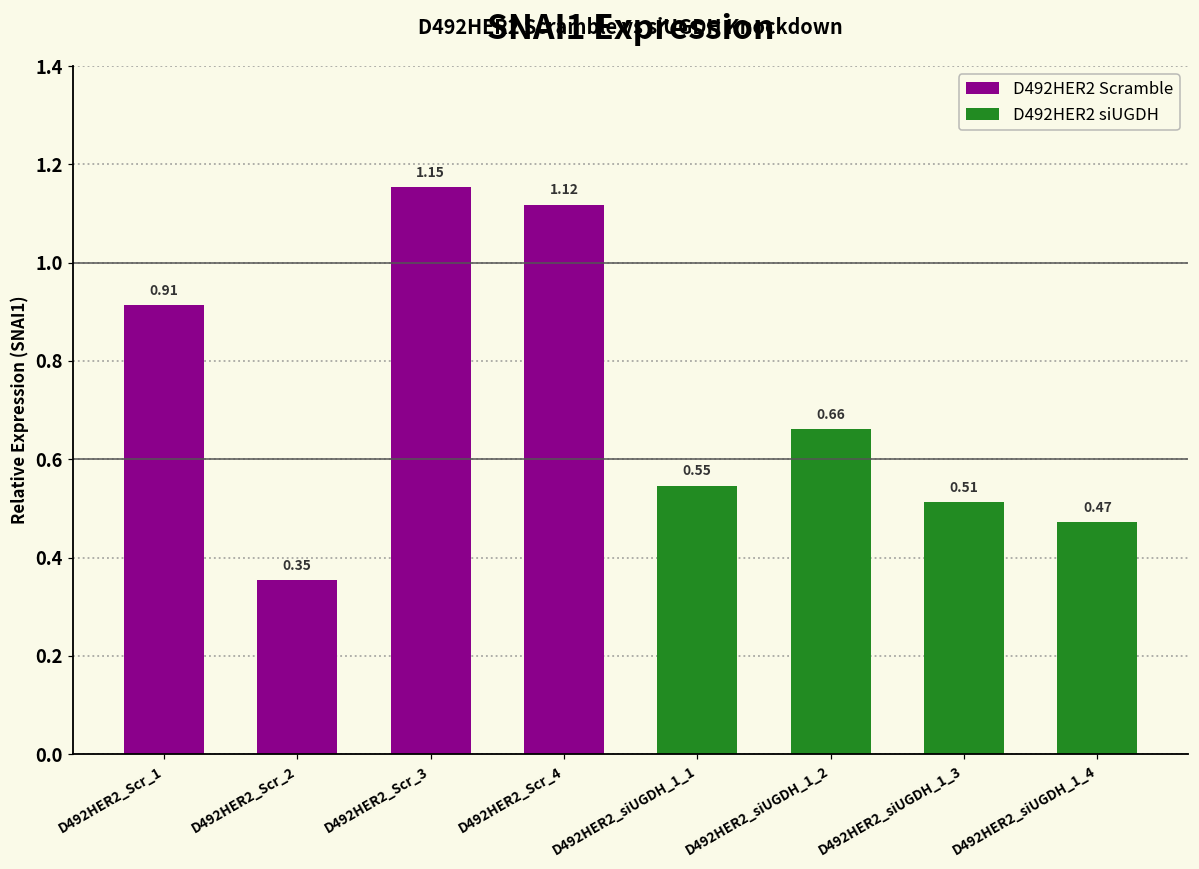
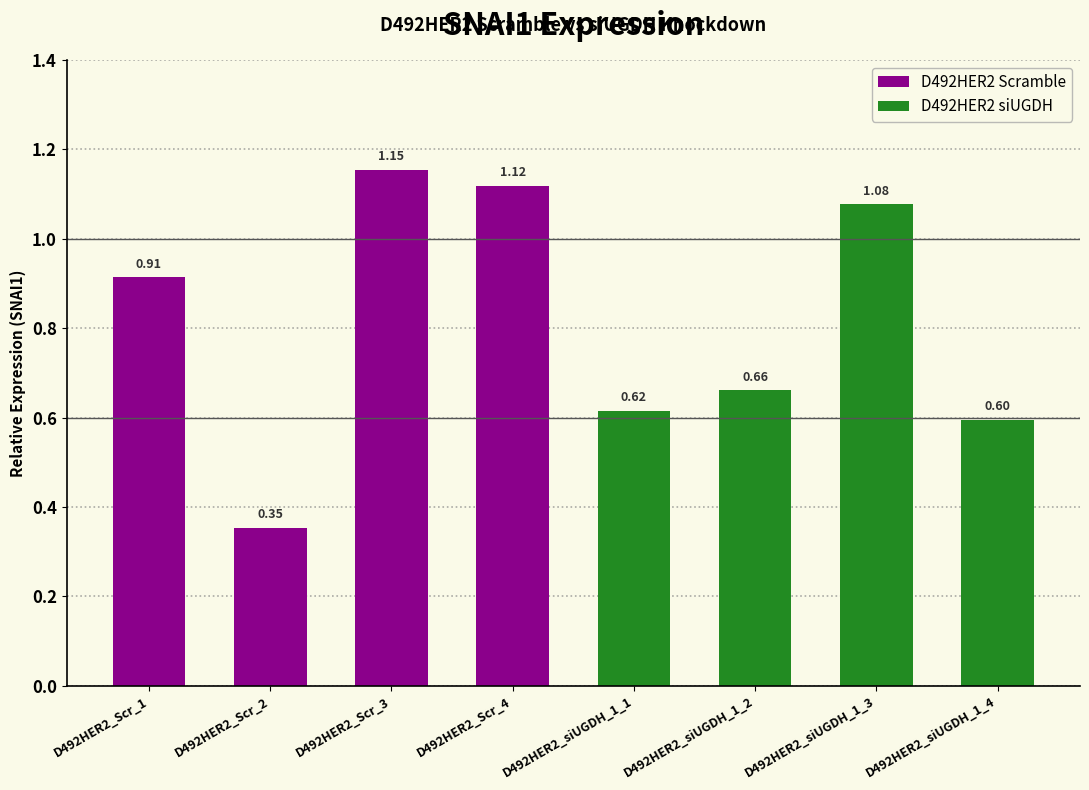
D492HER2_siUGDH_1_1: 0.55 -> 0.62
D492HER2_siUGDH_1_3: 0.51 -> 1.08
D492HER2_siUGDH_1_4: 0.47 -> 0.60
